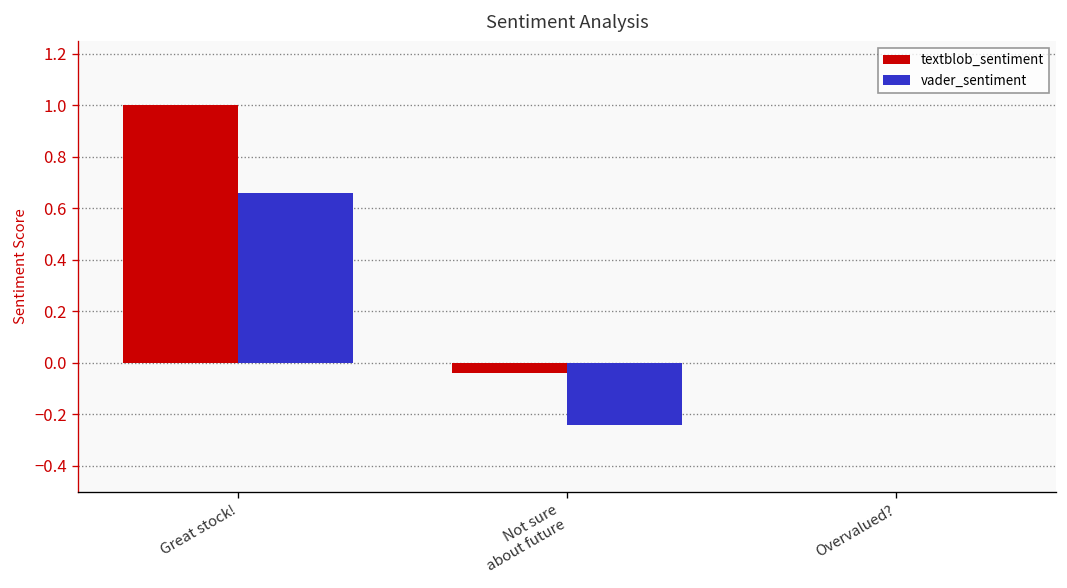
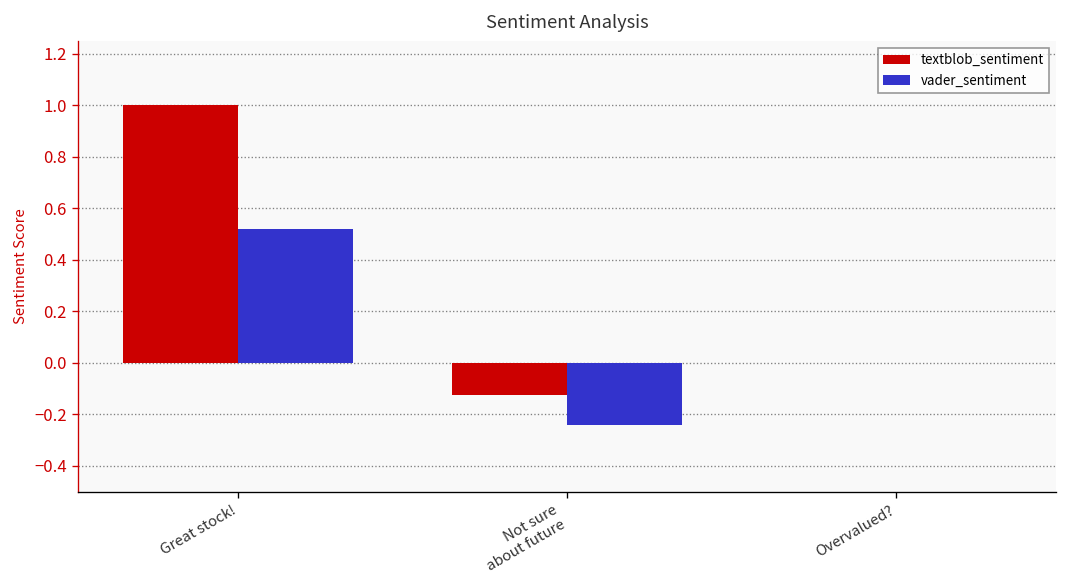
vader_sentiment, Great stock!: 0.66 -> 0.52
textblob_sentiment, Not sure about future: -0.04 -> -0.13
